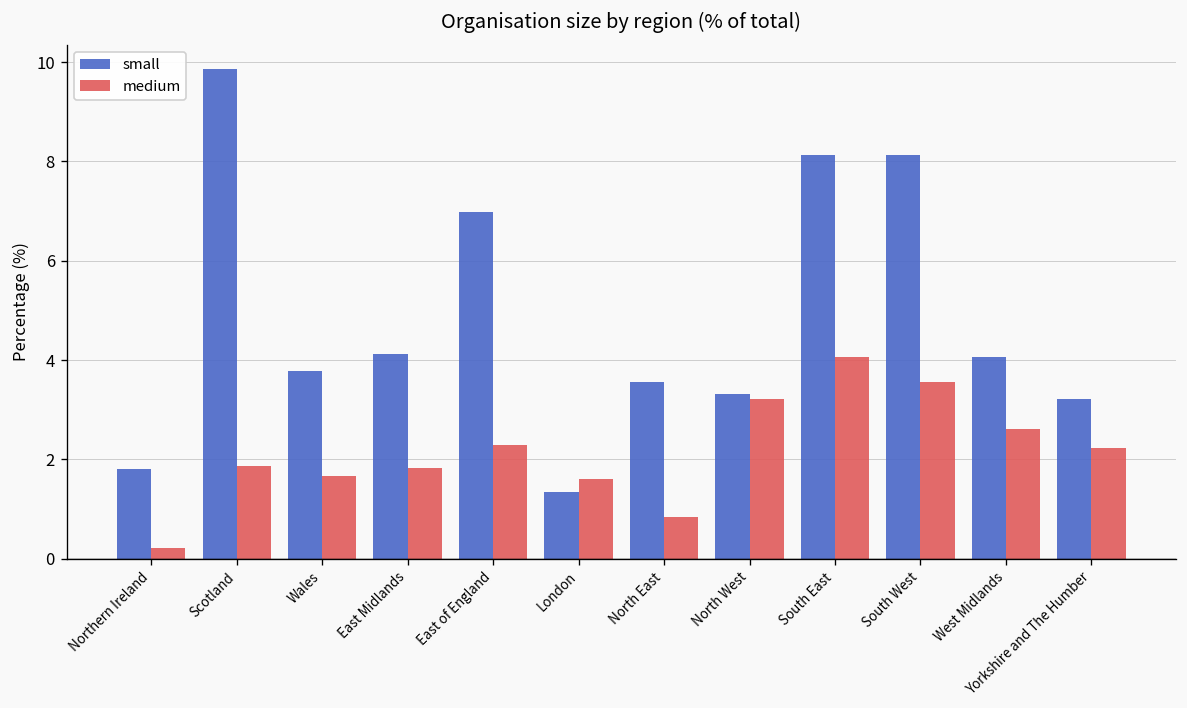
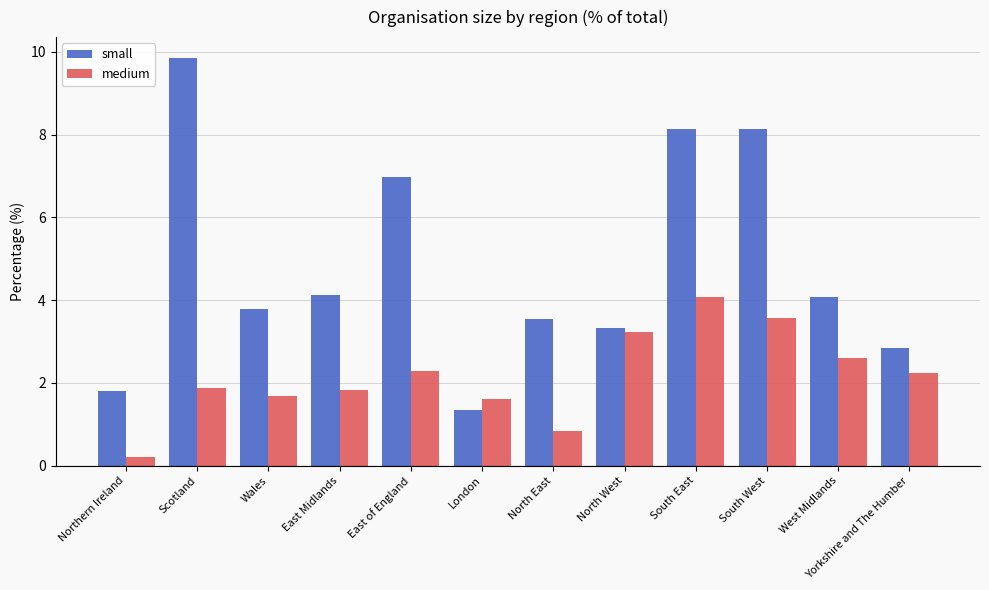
small, Yorkshire and The Humber: 3.2 -> 2.8
